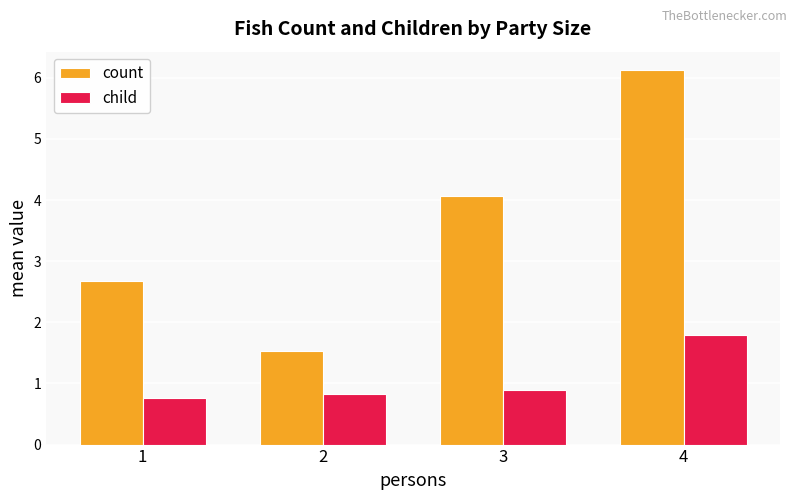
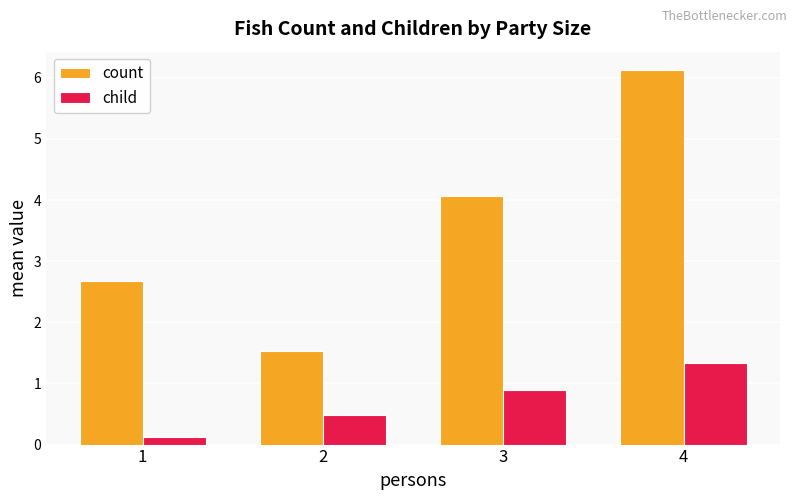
child, 1: 0.8 -> 0.1
child, 2: 0.8 -> 0.5
child, 4: 1.8 -> 1.3
